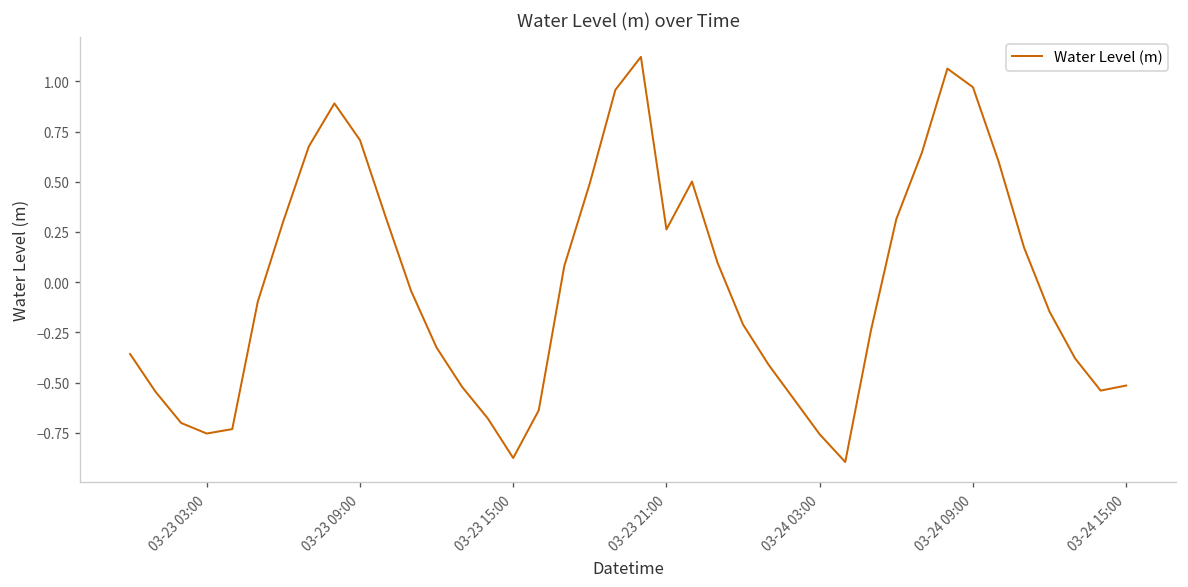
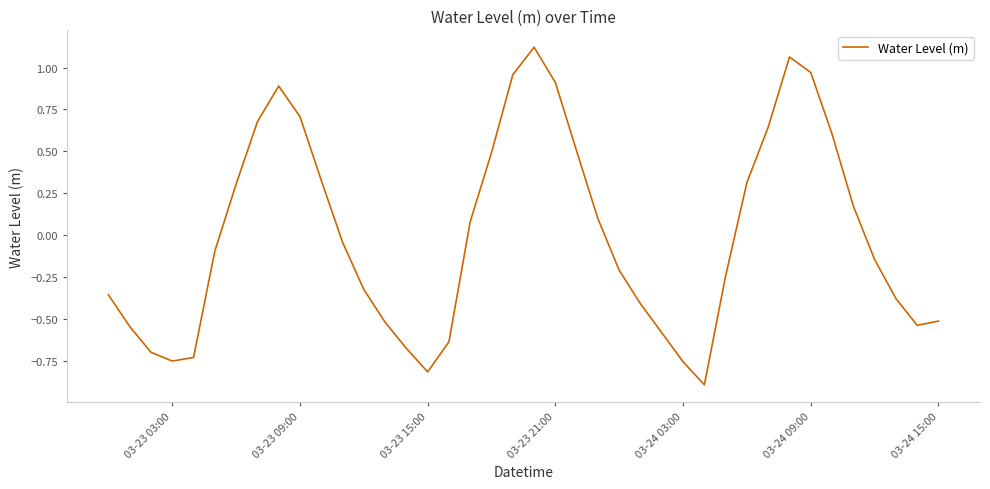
03-23 15:00: -0.88 -> -0.82
03-23 21:00: 0.26 -> 0.91
